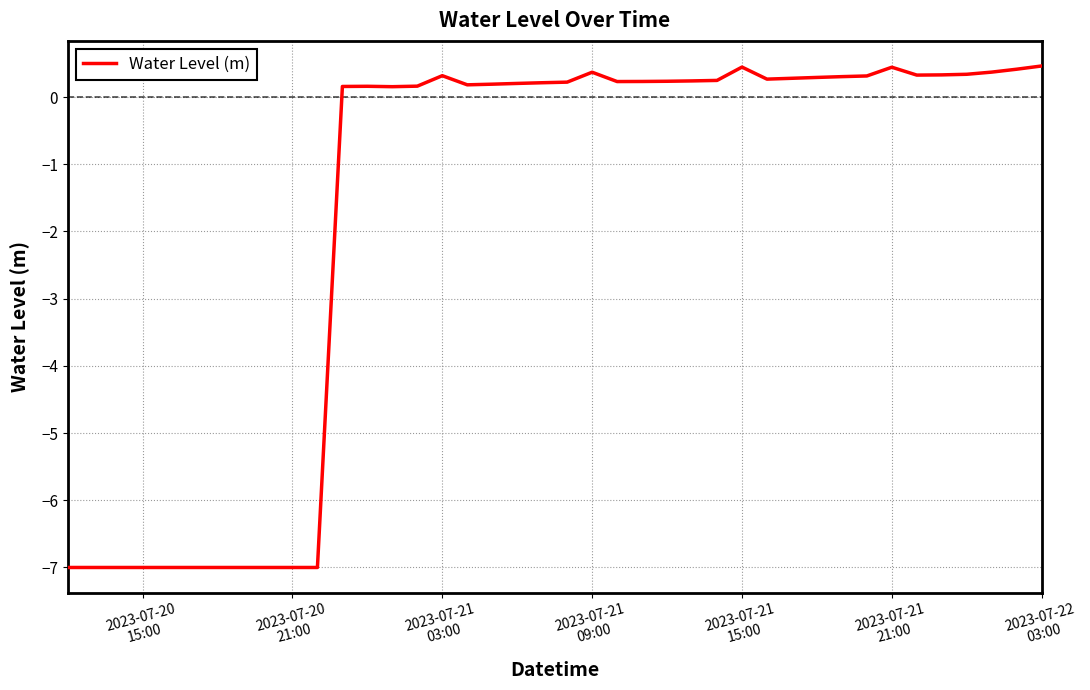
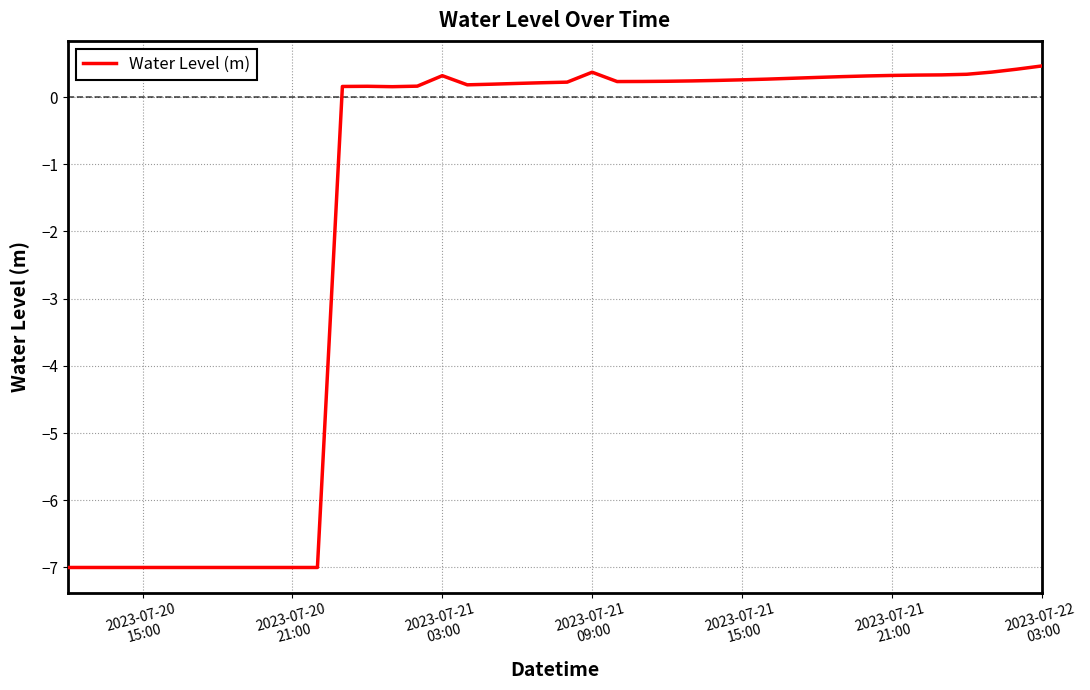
2023-07-21 15:00: 0.4 -> 0.3
2023-07-21 21:00: 0.4 -> 0.3
